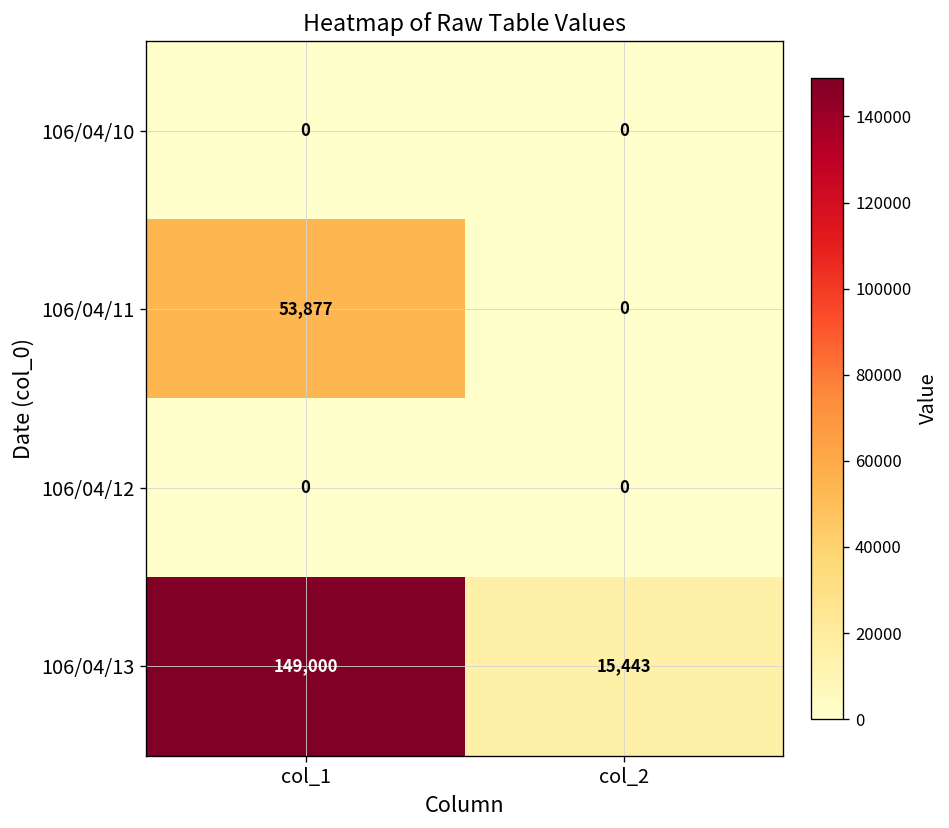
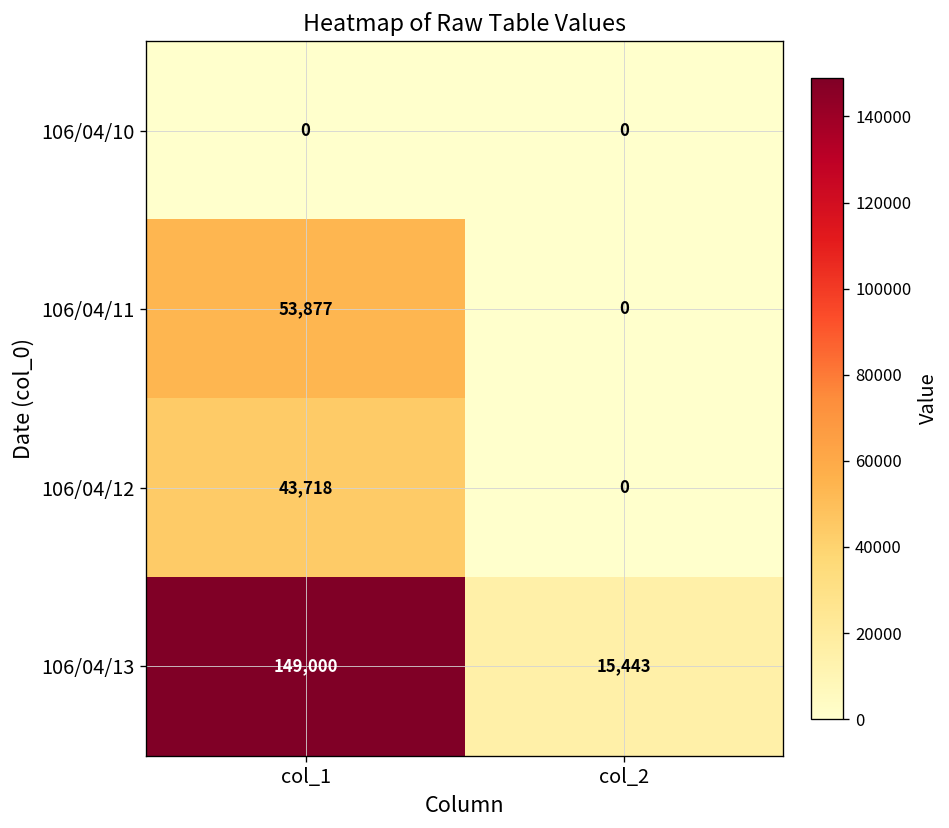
106/04/12, col_1: 0 -> 43,718
